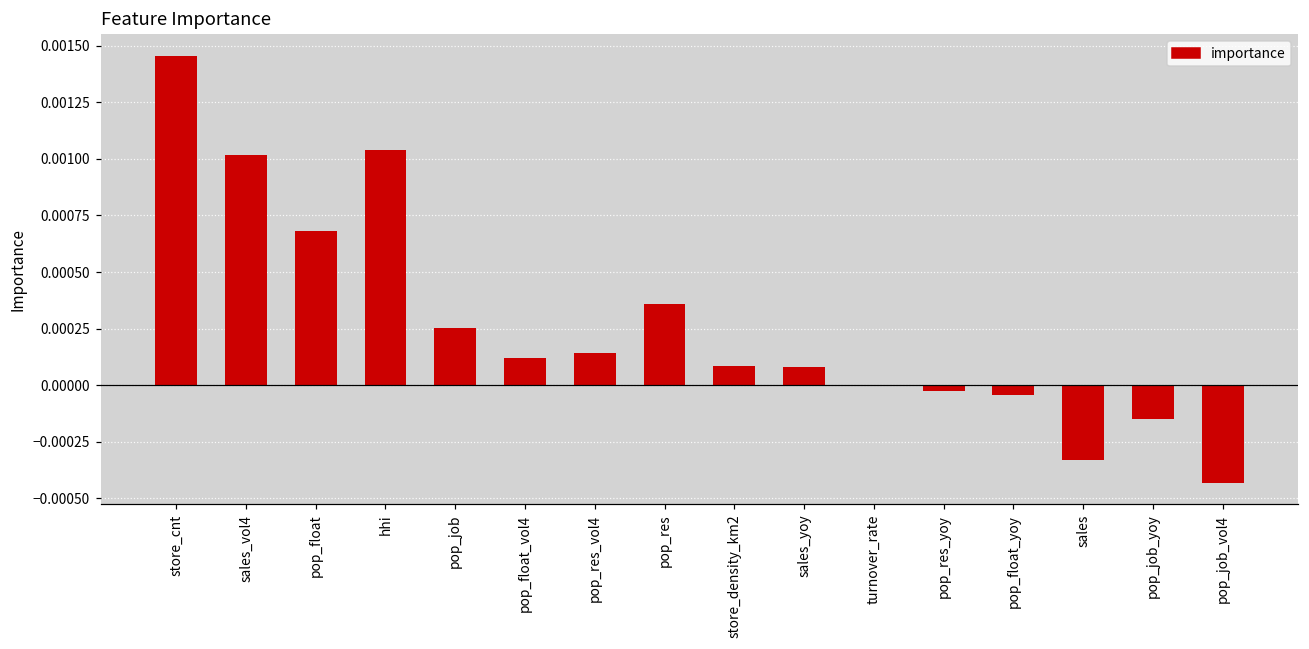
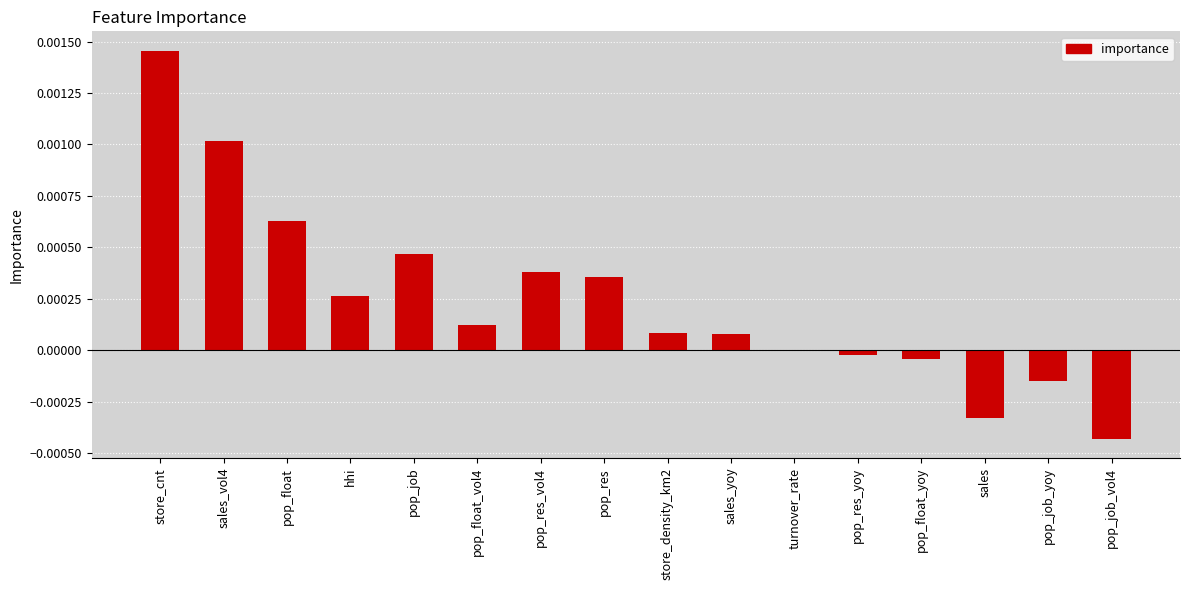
pop_float: 0.00068 -> 0.00063
hhi: 0.00104 -> 0.00026
pop_job: 0.00025 -> 0.00047
pop_res_vol4: 0.00014 -> 0.00038
